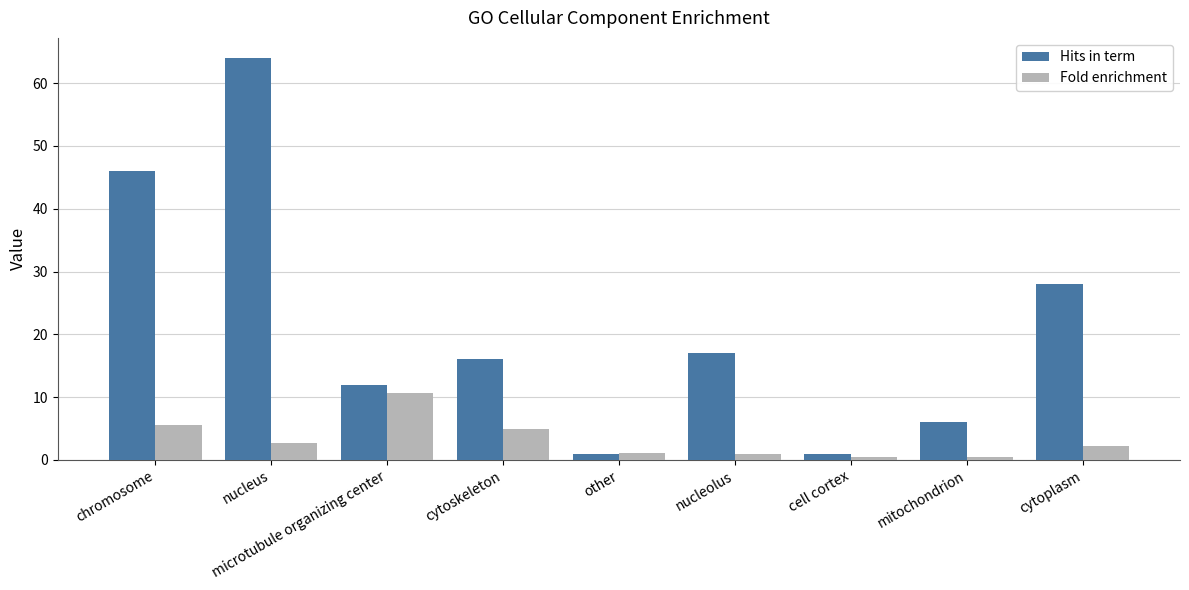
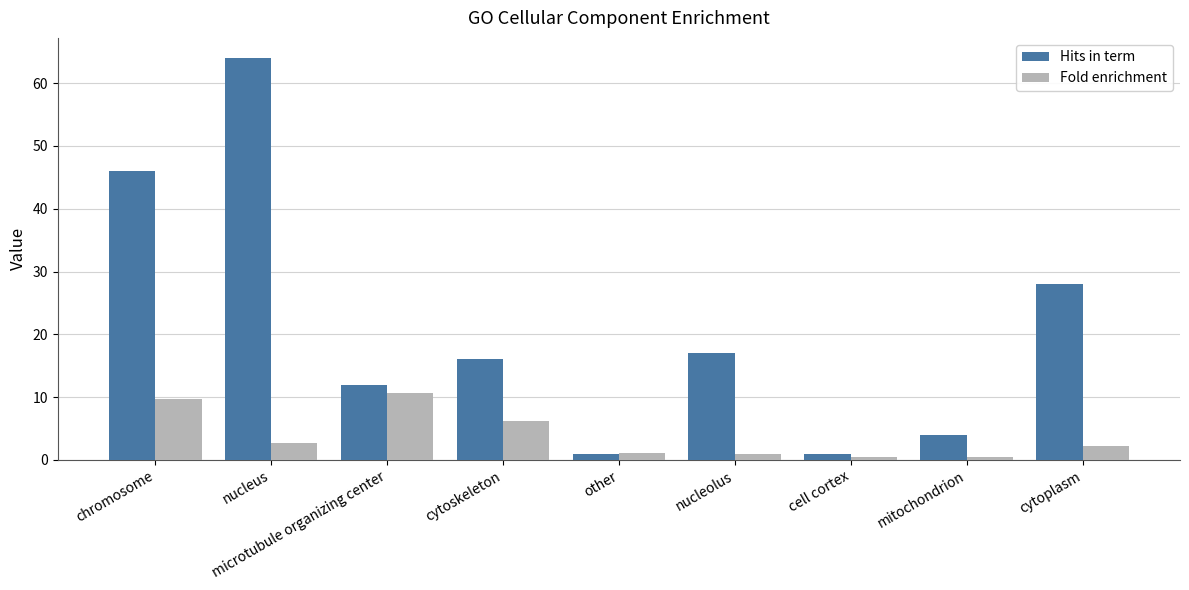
Fold enrichment, chromosome: 6 -> 10
Fold enrichment, cytoskeleton: 5 -> 6
Hits in term, mitochondrion: 6 -> 4
